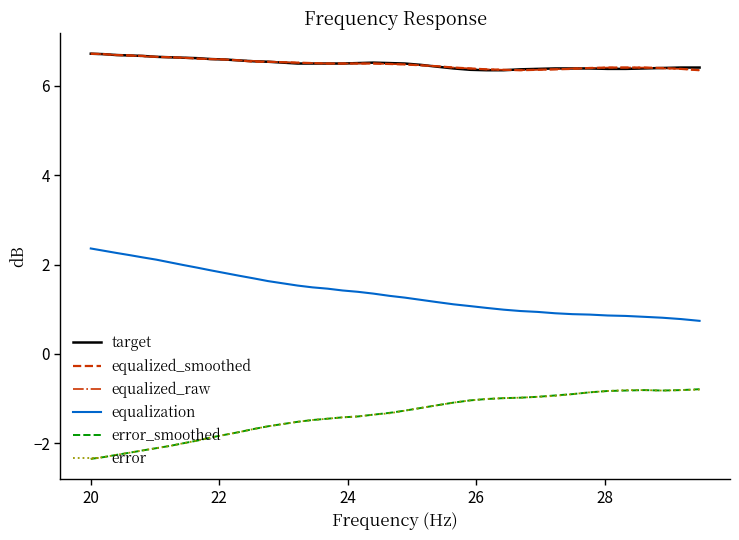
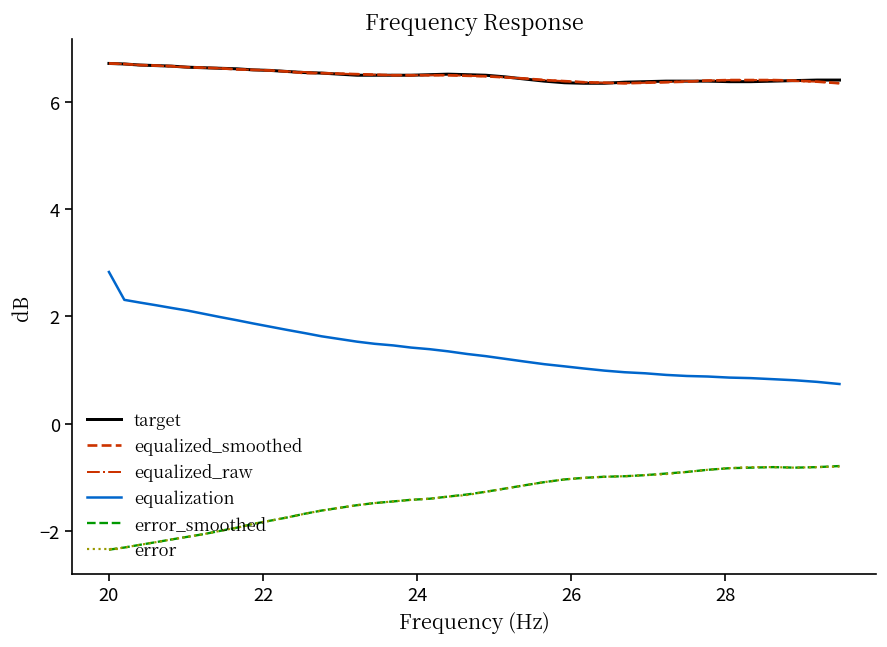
equalization, 20: 2.4 -> 2.8
